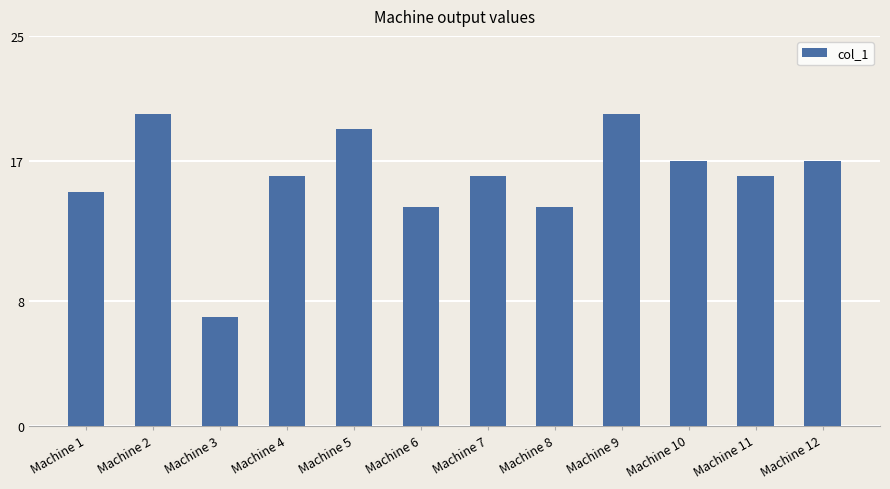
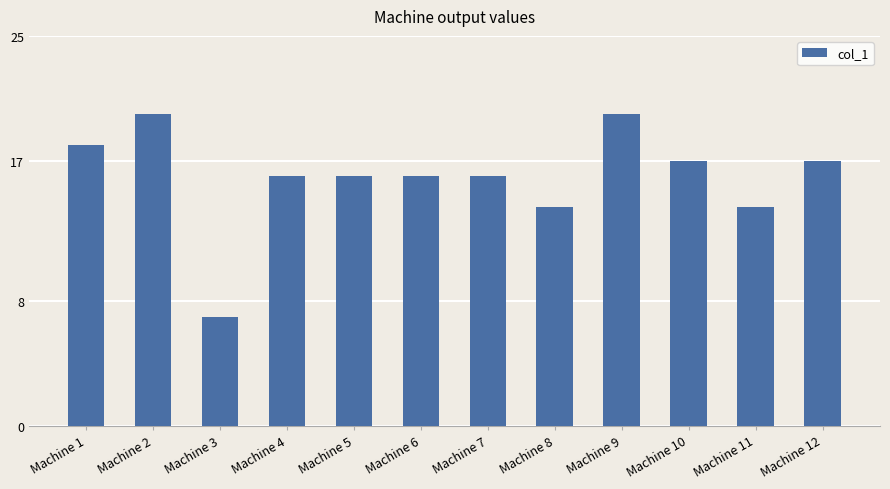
Machine 1: 15 -> 18
Machine 5: 19 -> 16
Machine 6: 14 -> 16
Machine 11: 16 -> 14
